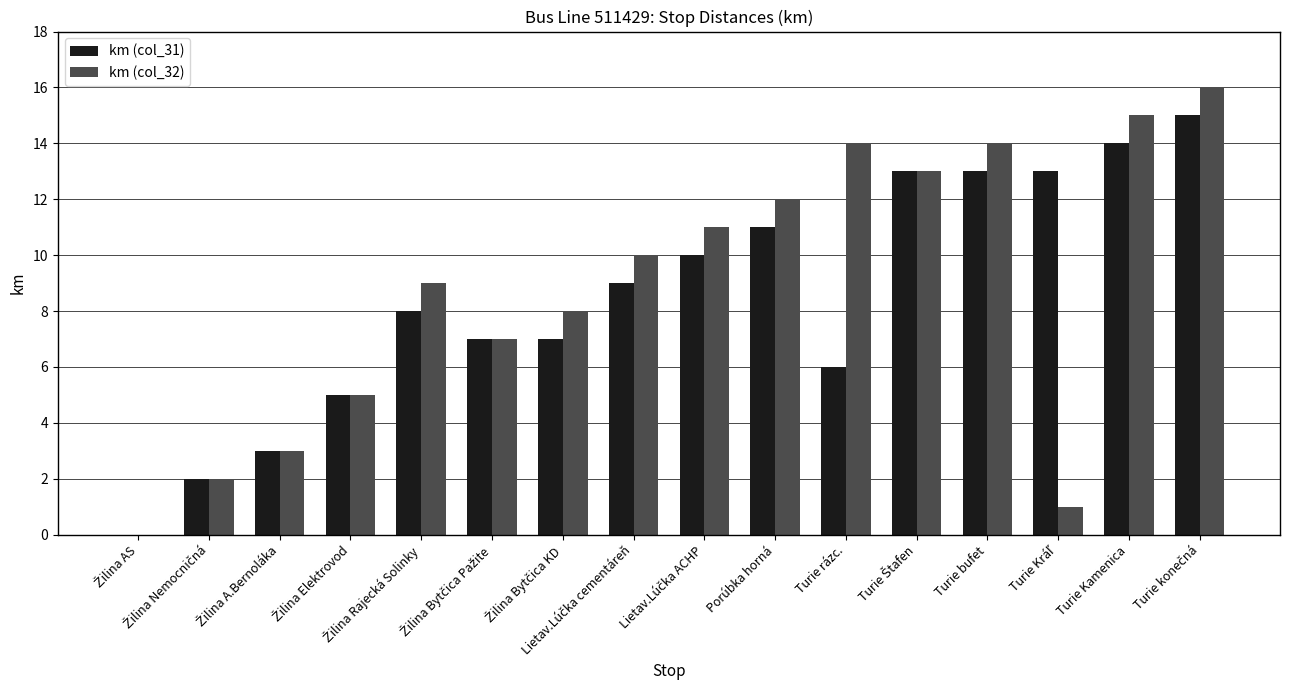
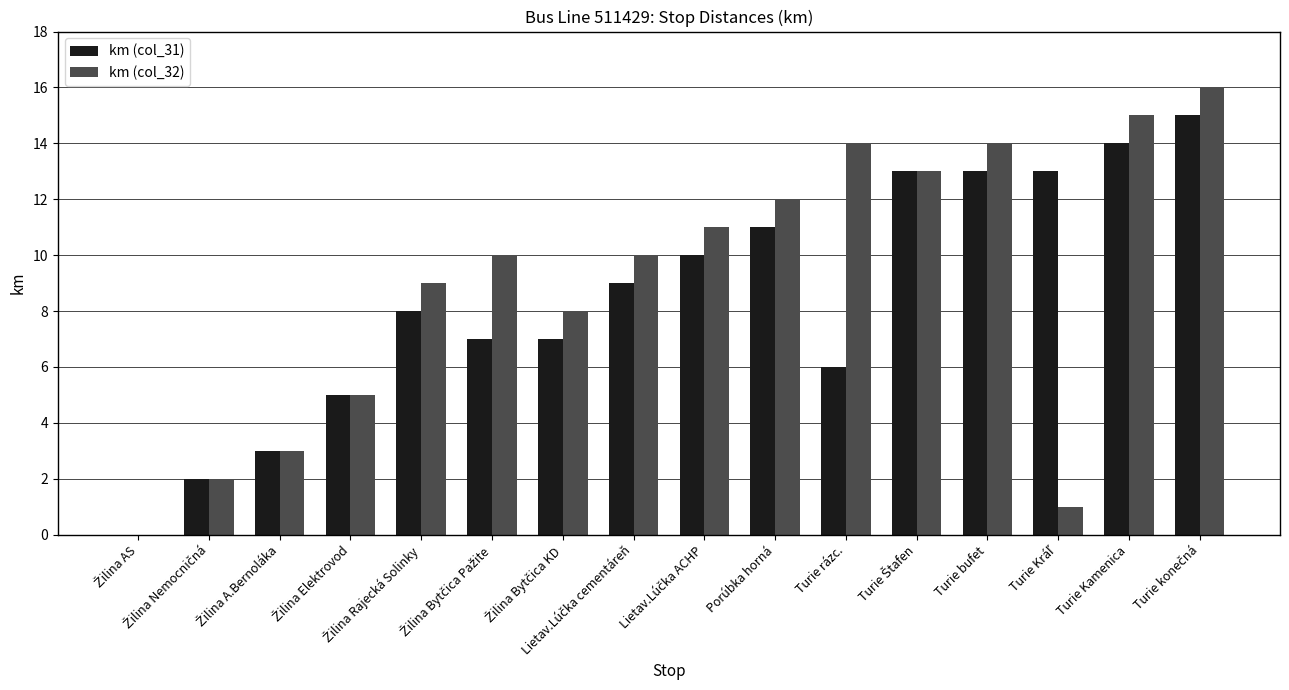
km (col_32), Žilina Bytčica Pažite: 7 -> 10
